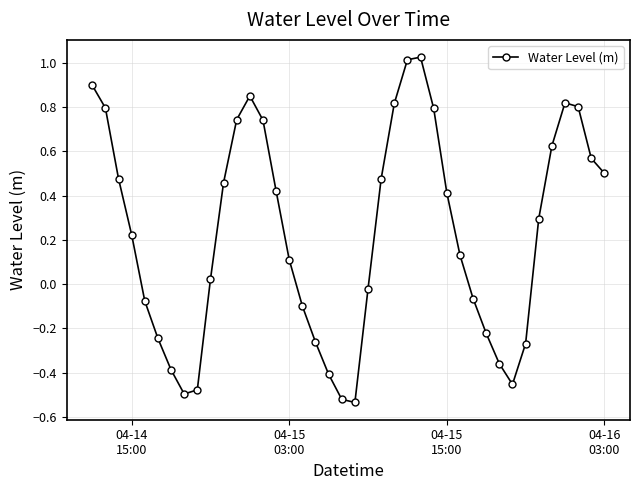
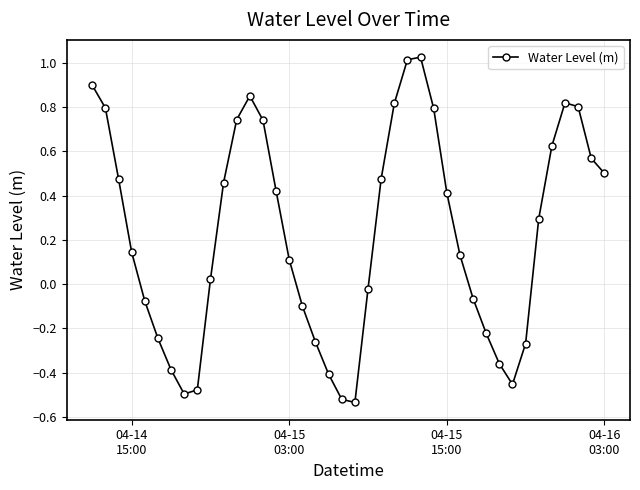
04-14 15:00: 0.22 -> 0.14
